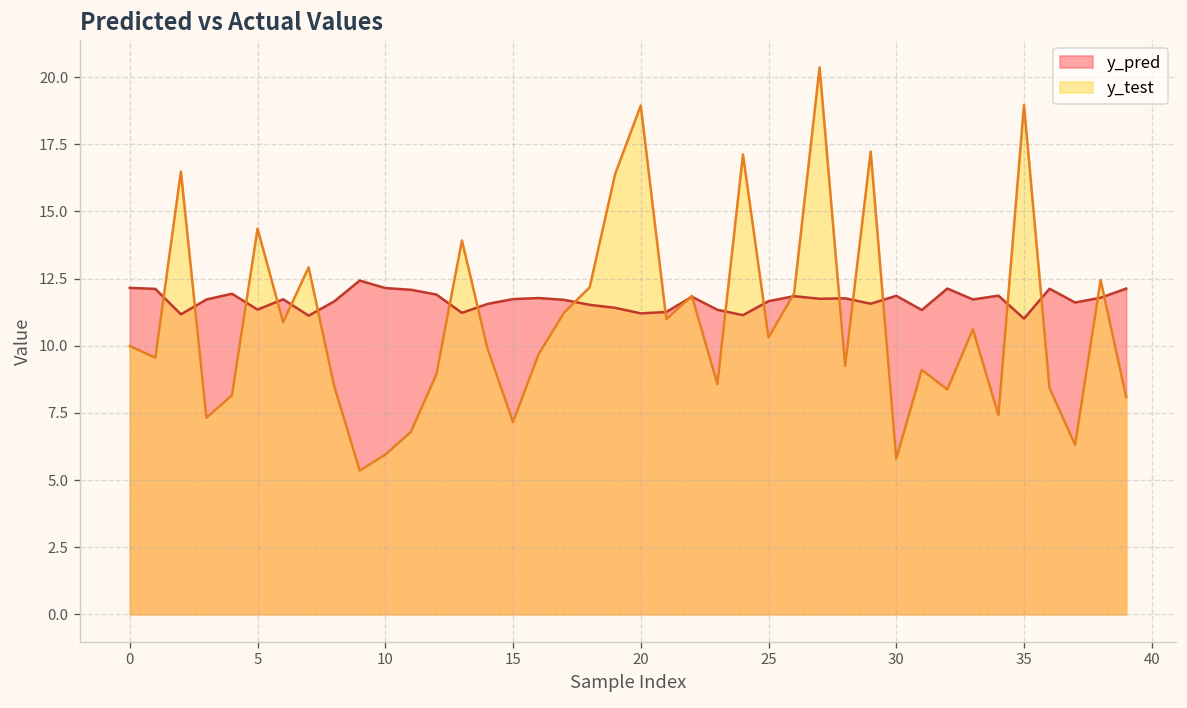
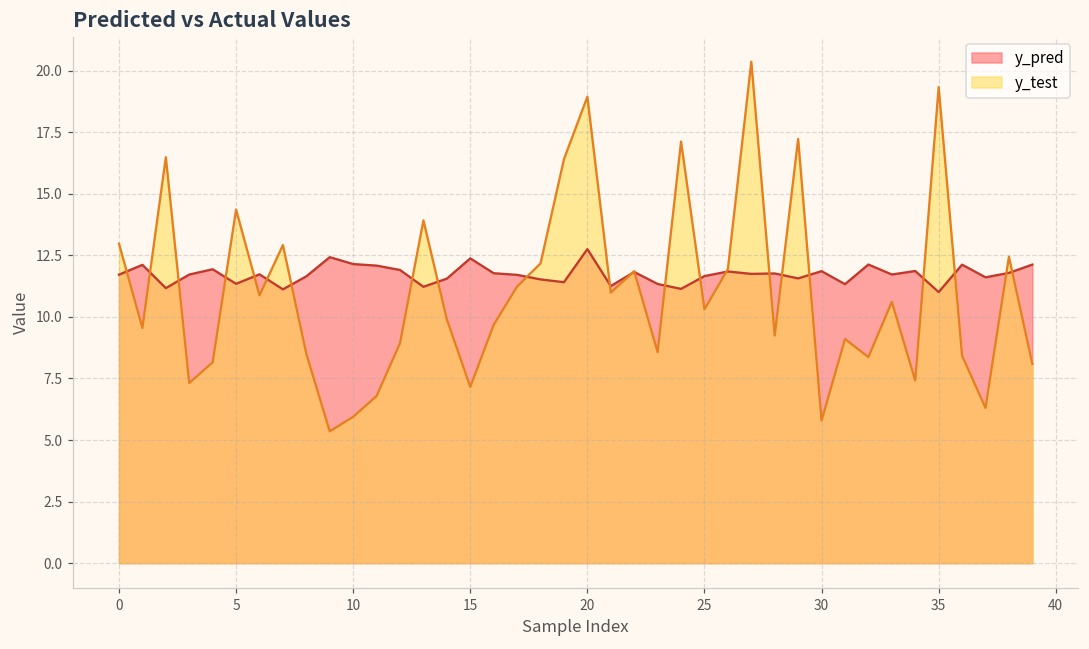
y_pred, 0: 12.2 -> 11.7
y_test, 0: 10.0 -> 13.0
y_pred, 15: 11.7 -> 12.4
y_pred, 20: 11.2 -> 12.8
y_test, 35: 19.0 -> 19.3
